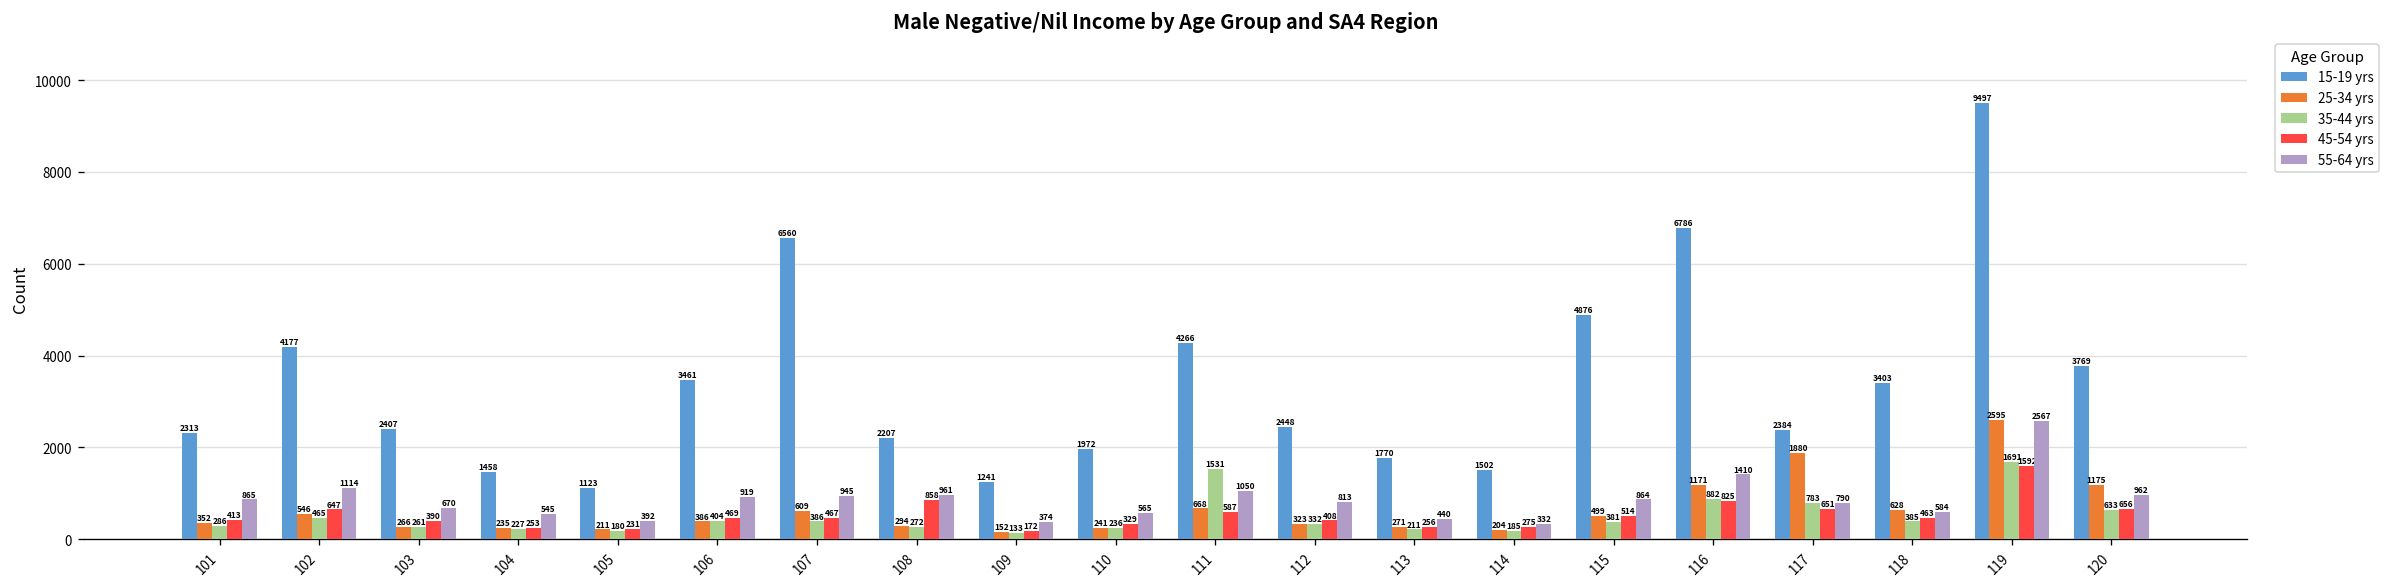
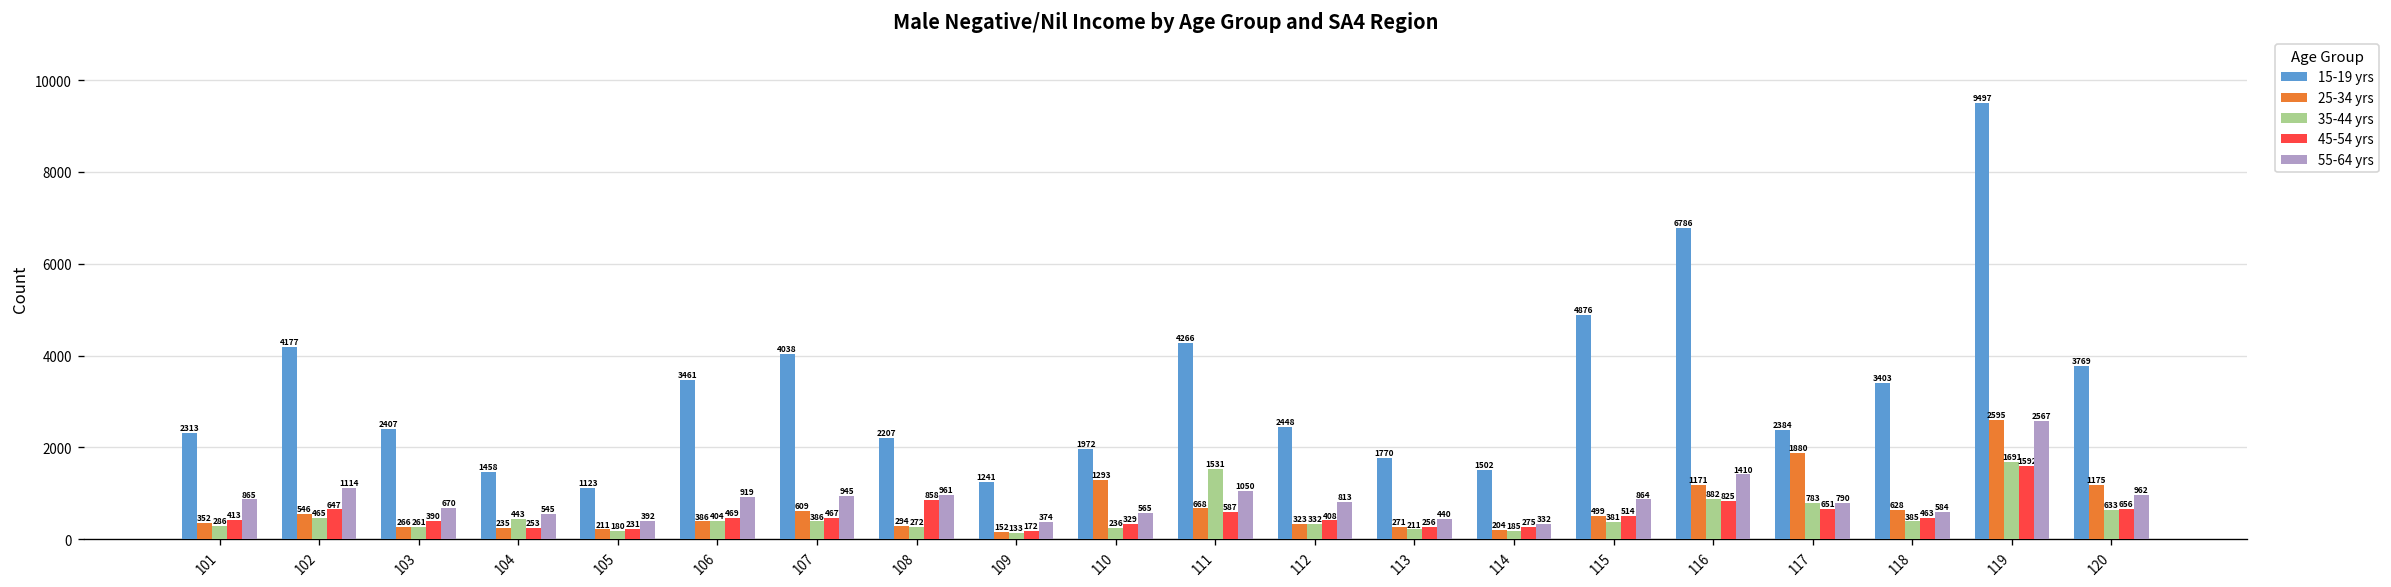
35-44 yrs, 104: 227 -> 443
15-19 yrs, 107: 6560 -> 4038
25-34 yrs, 110: 241 -> 1293
